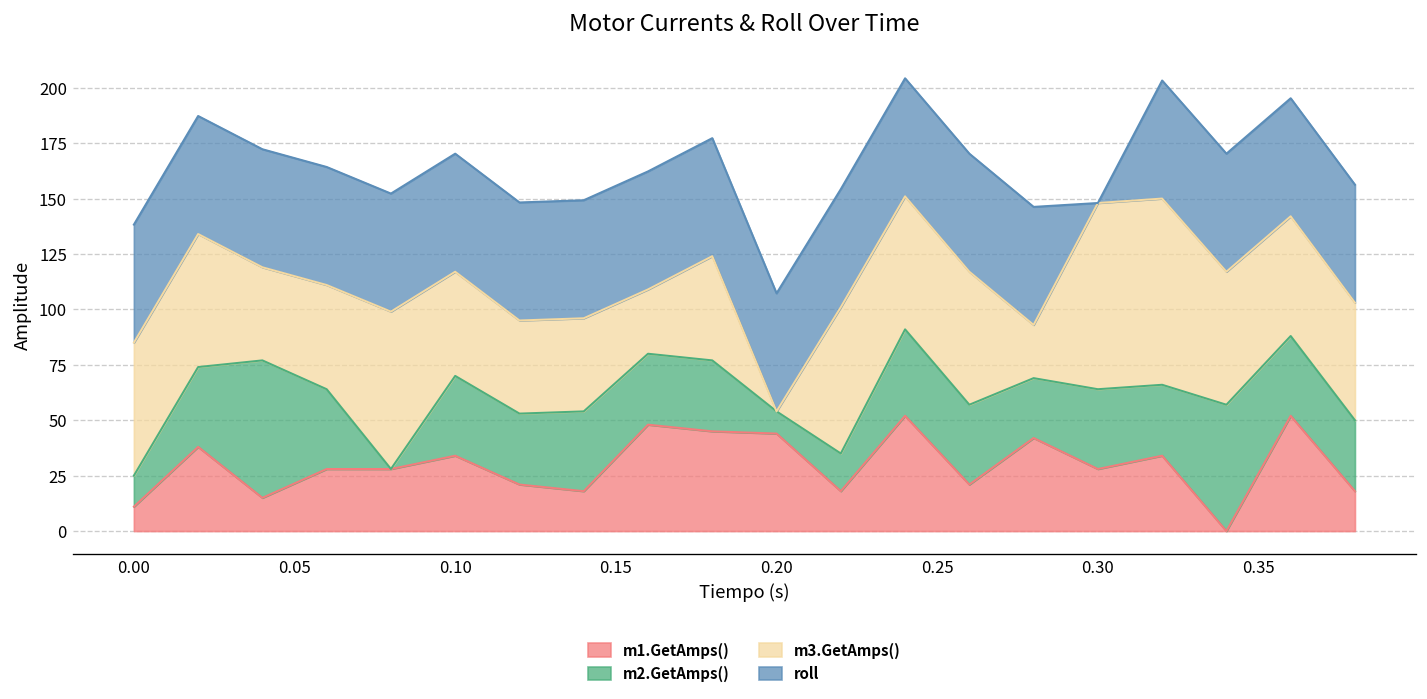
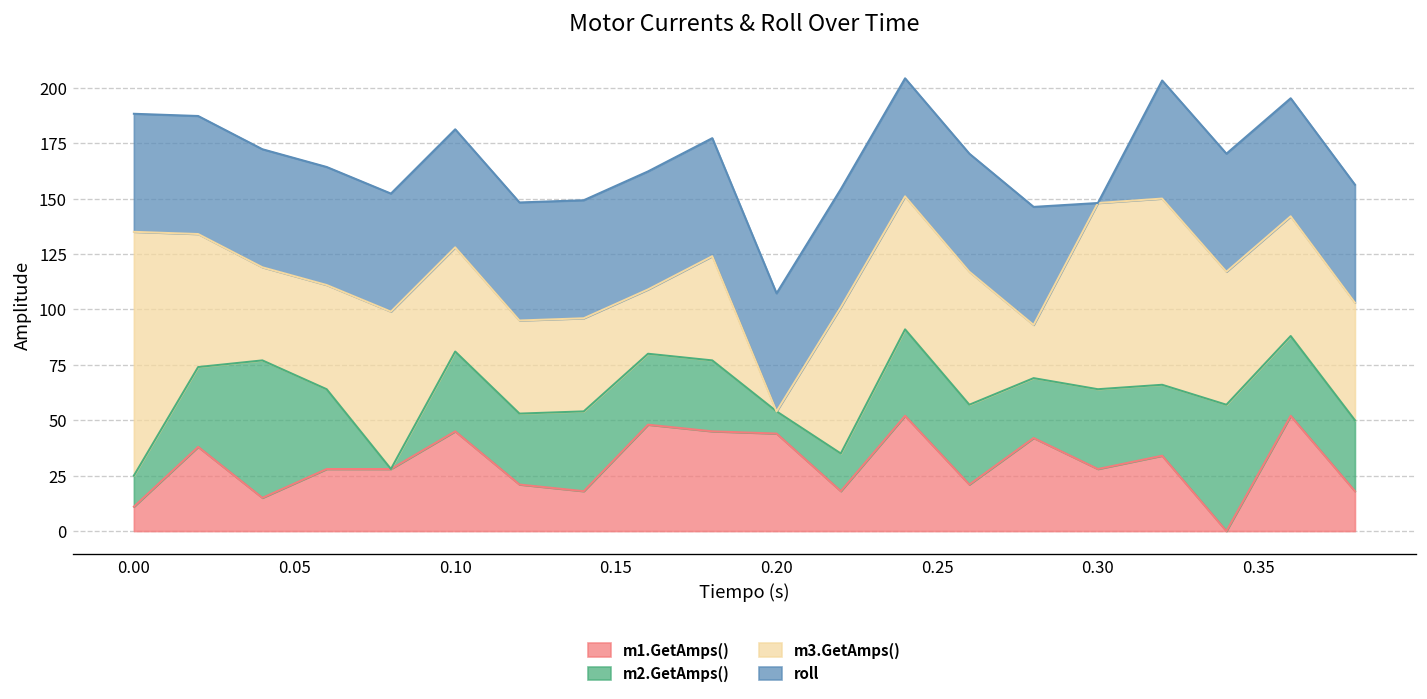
m3.GetAmps(), 0.00: 60 -> 110
m1.GetAmps(), 0.10: 34 -> 45
